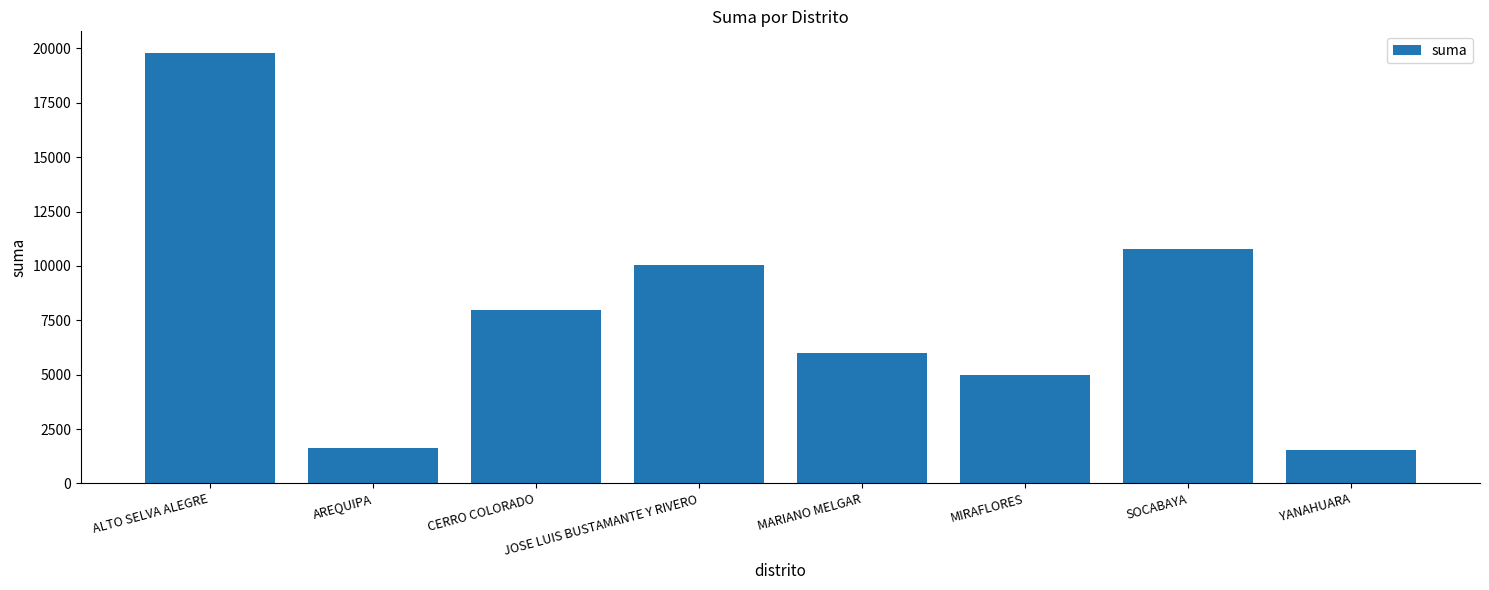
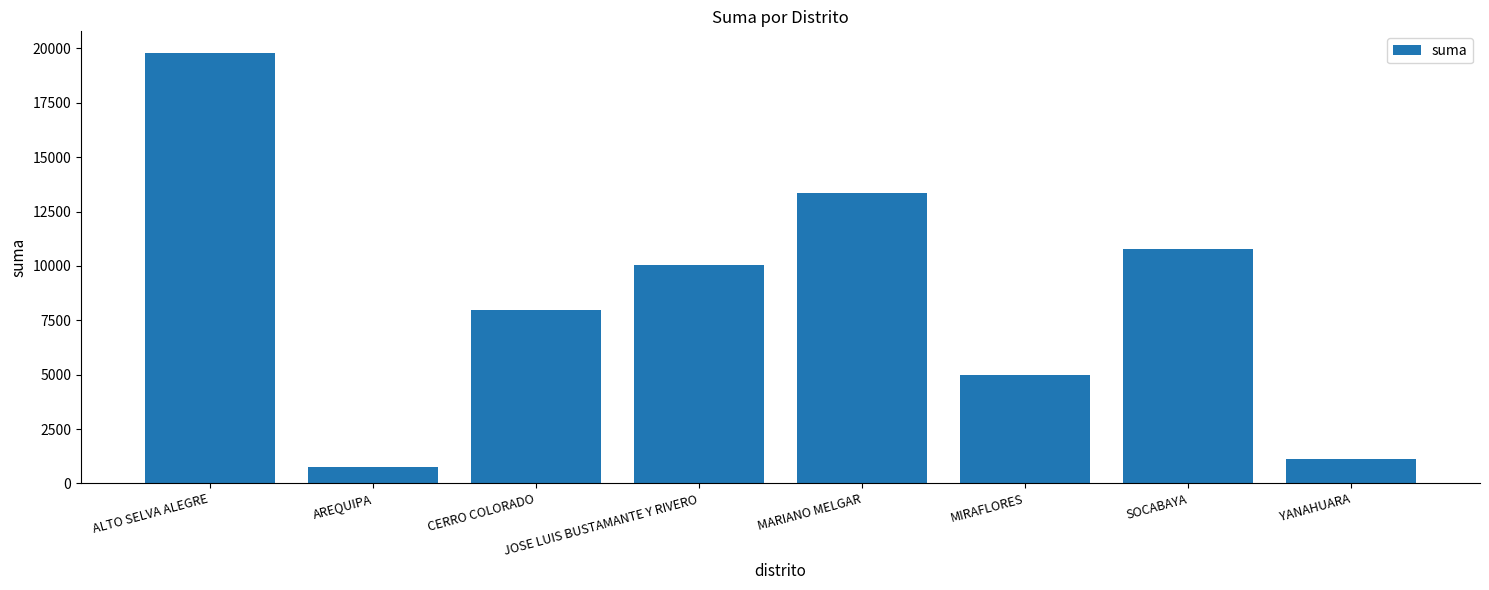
AREQUIPA: 1600 -> 800
MARIANO MELGAR: 6000 -> 13400
YANAHUARA: 1500 -> 1100
